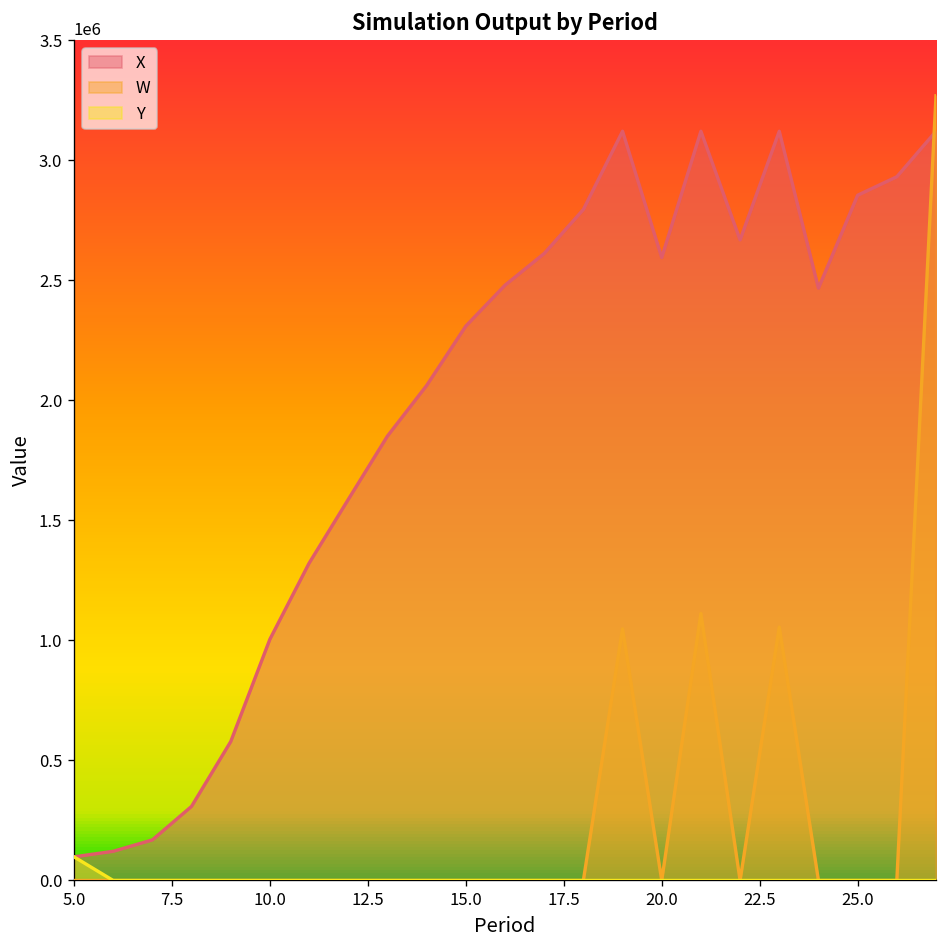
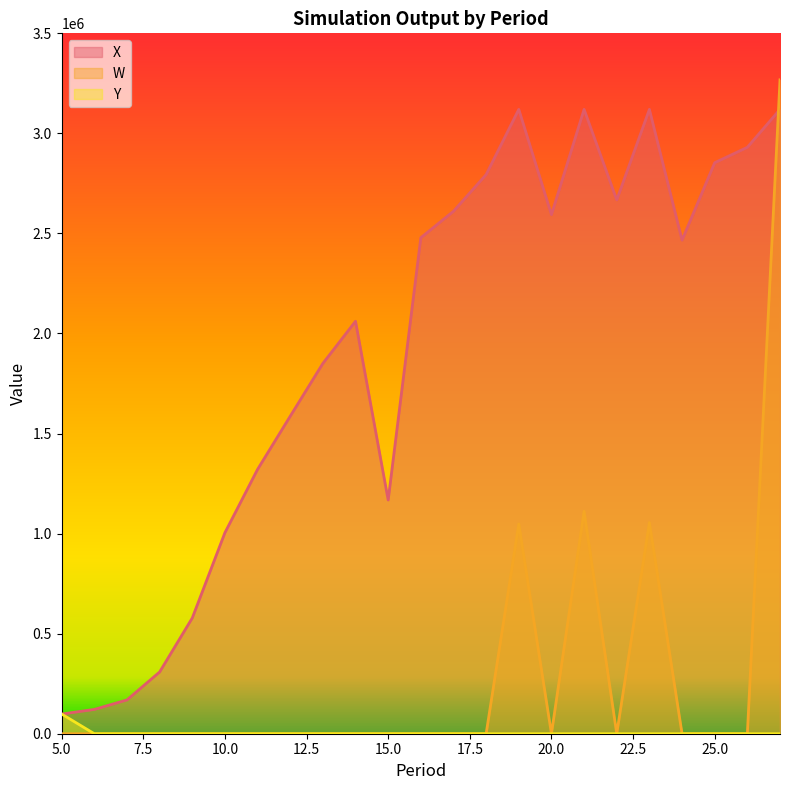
X, 15.0: 2310000 -> 1170000
